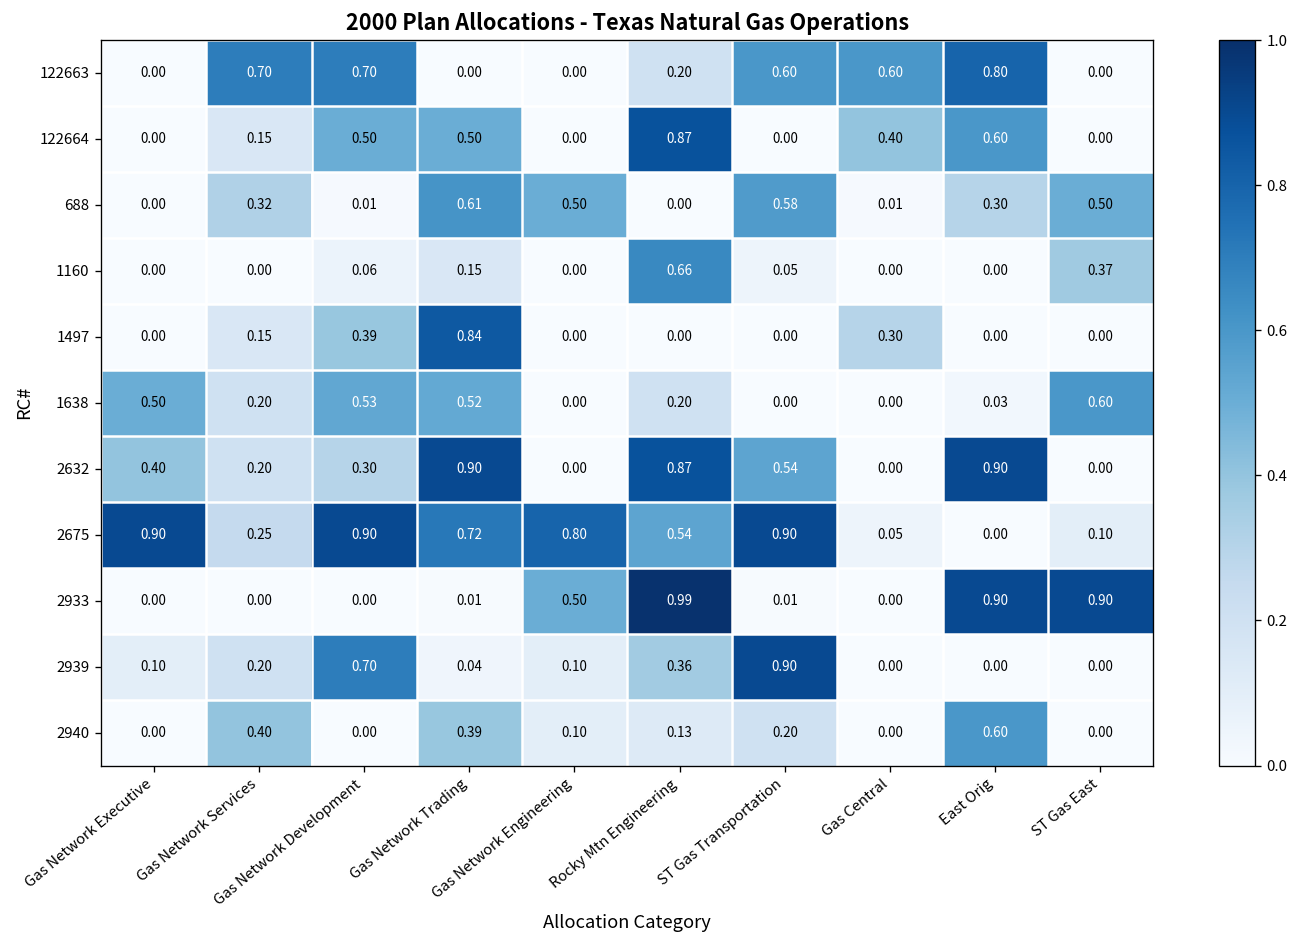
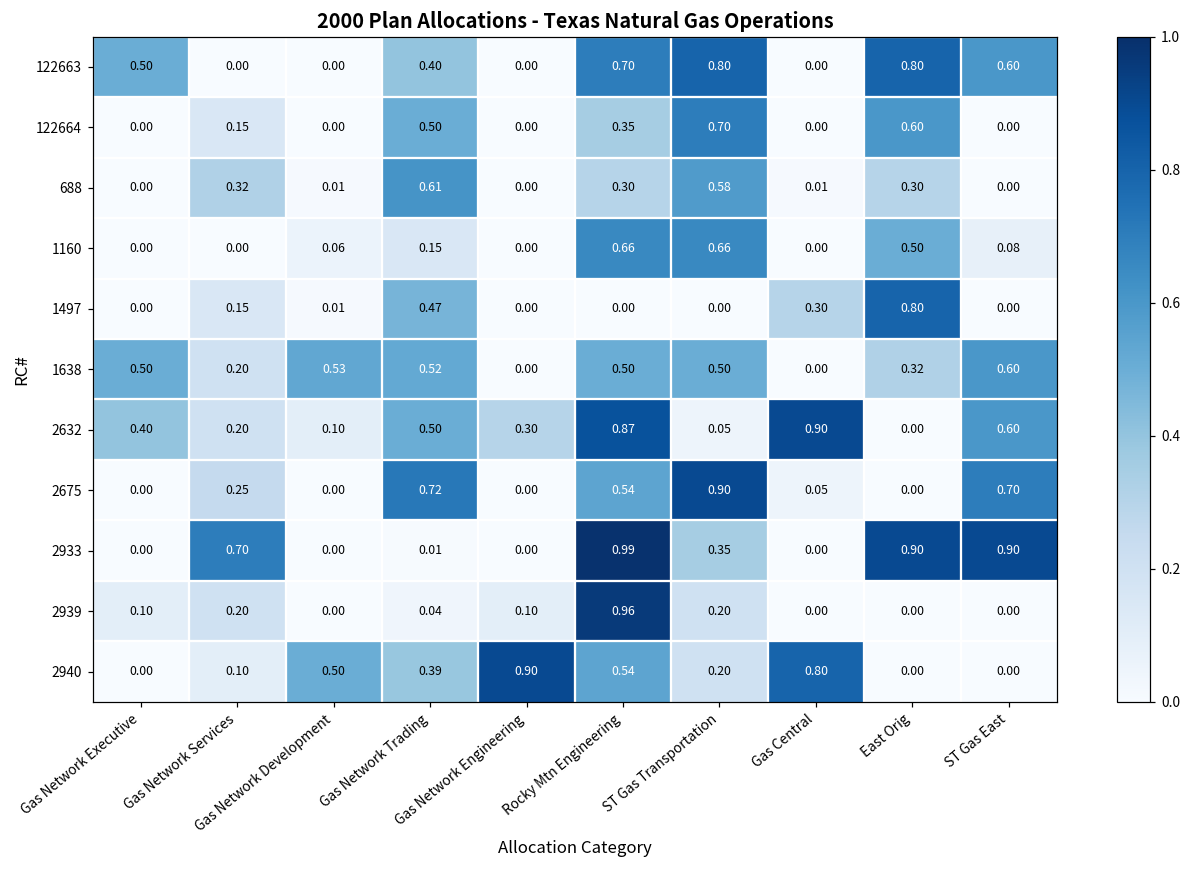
122663, Gas Network Executive: 0.00 -> 0.50
122663, Gas Network Services: 0.70 -> 0.00
122663, Gas Network Development: 0.70 -> 0.00
122663, Gas Network Trading: 0.00 -> 0.40
122663, Rocky Mtn Engineering: 0.20 -> 0.70
122663, ST Gas Transportation: 0.60 -> 0.80
122663, Gas Central: 0.60 -> 0.00
122663, ST Gas East: 0.00 -> 0.60
122664, Gas Network Development: 0.50 -> 0.00
122664, Rocky Mtn Engineering: 0.87 -> 0.35
122664, ST Gas Transportation: 0.00 -> 0.70
122664, Gas Central: 0.40 -> 0.00
688, Gas Network Engineering: 0.50 -> 0.00
688, Rocky Mtn Engineering: 0.00 -> 0.30
688, ST Gas East: 0.50 -> 0.00
1160, ST Gas Transportation: 0.05 -> 0.66
1160, East Orig: 0.00 -> 0.50
1160, ST Gas East: 0.37 -> 0.08
1497, Gas Network Development: 0.39 -> 0.01
1497, Gas Network Trading: 0.84 -> 0.47
1497, East Orig: 0.00 -> 0.80
1638, Rocky Mtn Engineering: 0.20 -> 0.50
1638, ST Gas Transportation: 0.00 -> 0.50
1638, East Orig: 0.03 -> 0.32
2632, Gas Network Development: 0.30 -> 0.10
2632, Gas Network Trading: 0.90 -> 0.50
2632, Gas Network Engineering: 0.00 -> 0.30
2632, ST Gas Transportation: 0.54 -> 0.05
2632, Gas Central: 0.00 -> 0.90
2632, East Orig: 0.90 -> 0.00
2632, ST Gas East: 0.00 -> 0.60
2675, Gas Network Executive: 0.90 -> 0.00
2675, Gas Network Development: 0.90 -> 0.00
2675, Gas Network Engineering: 0.80 -> 0.00
2675, ST Gas East: 0.10 -> 0.70
2933, Gas Network Services: 0.00 -> 0.70
2933, Gas Network Engineering: 0.50 -> 0.00
2933, ST Gas Transportation: 0.01 -> 0.35
2939, Gas Network Development: 0.70 -> 0.00
2939, Rocky Mtn Engineering: 0.36 -> 0.96
2939, ST Gas Transportation: 0.90 -> 0.20
2940, Gas Network Services: 0.40 -> 0.10
2940, Gas Network Development: 0.00 -> 0.50
2940, Gas Network Engineering: 0.10 -> 0.90
2940, Rocky Mtn Engineering: 0.13 -> 0.54
2940, Gas Central: 0.00 -> 0.80
2940, East Orig: 0.60 -> 0.00
